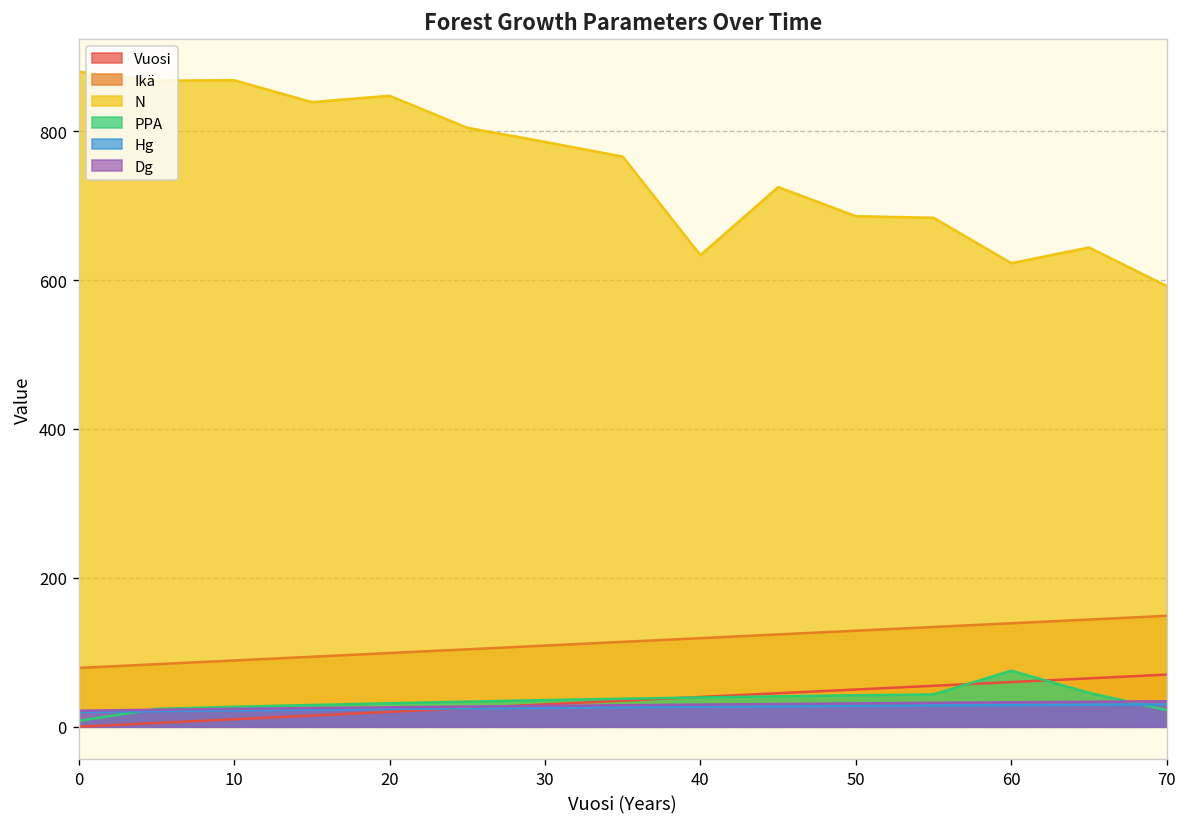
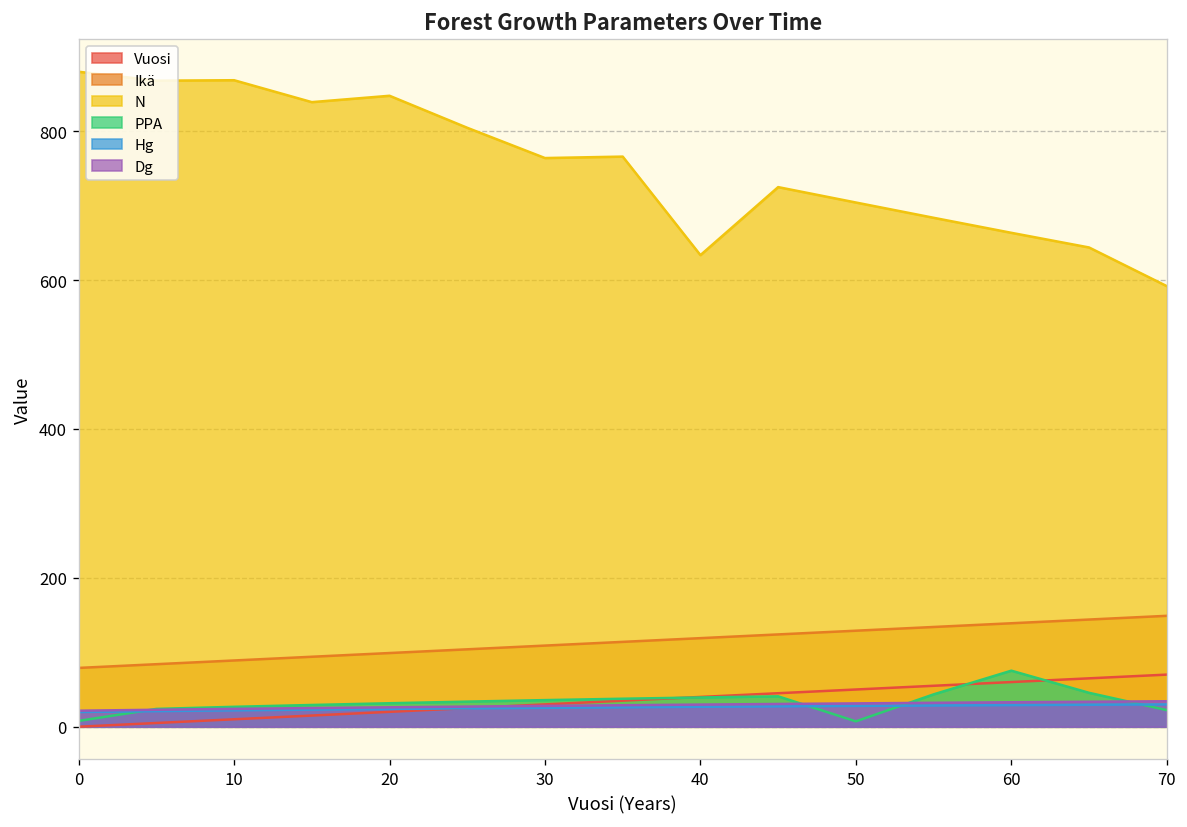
N, 30: 790 -> 760
N, 50: 690 -> 700
PPA, 50: 40 -> 10
N, 60: 620 -> 660
